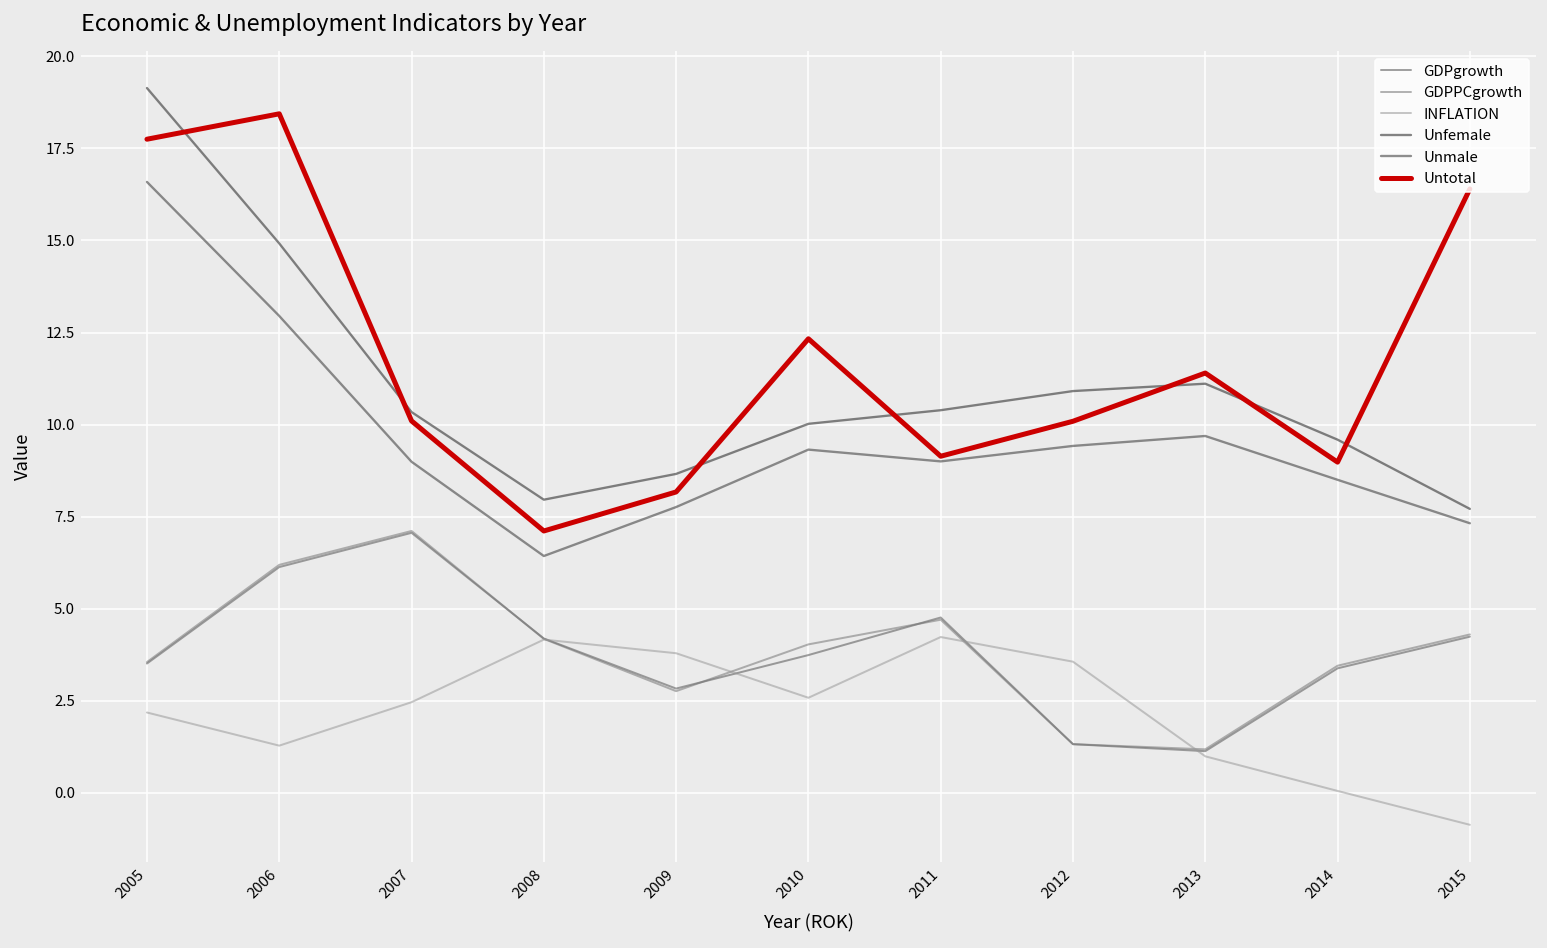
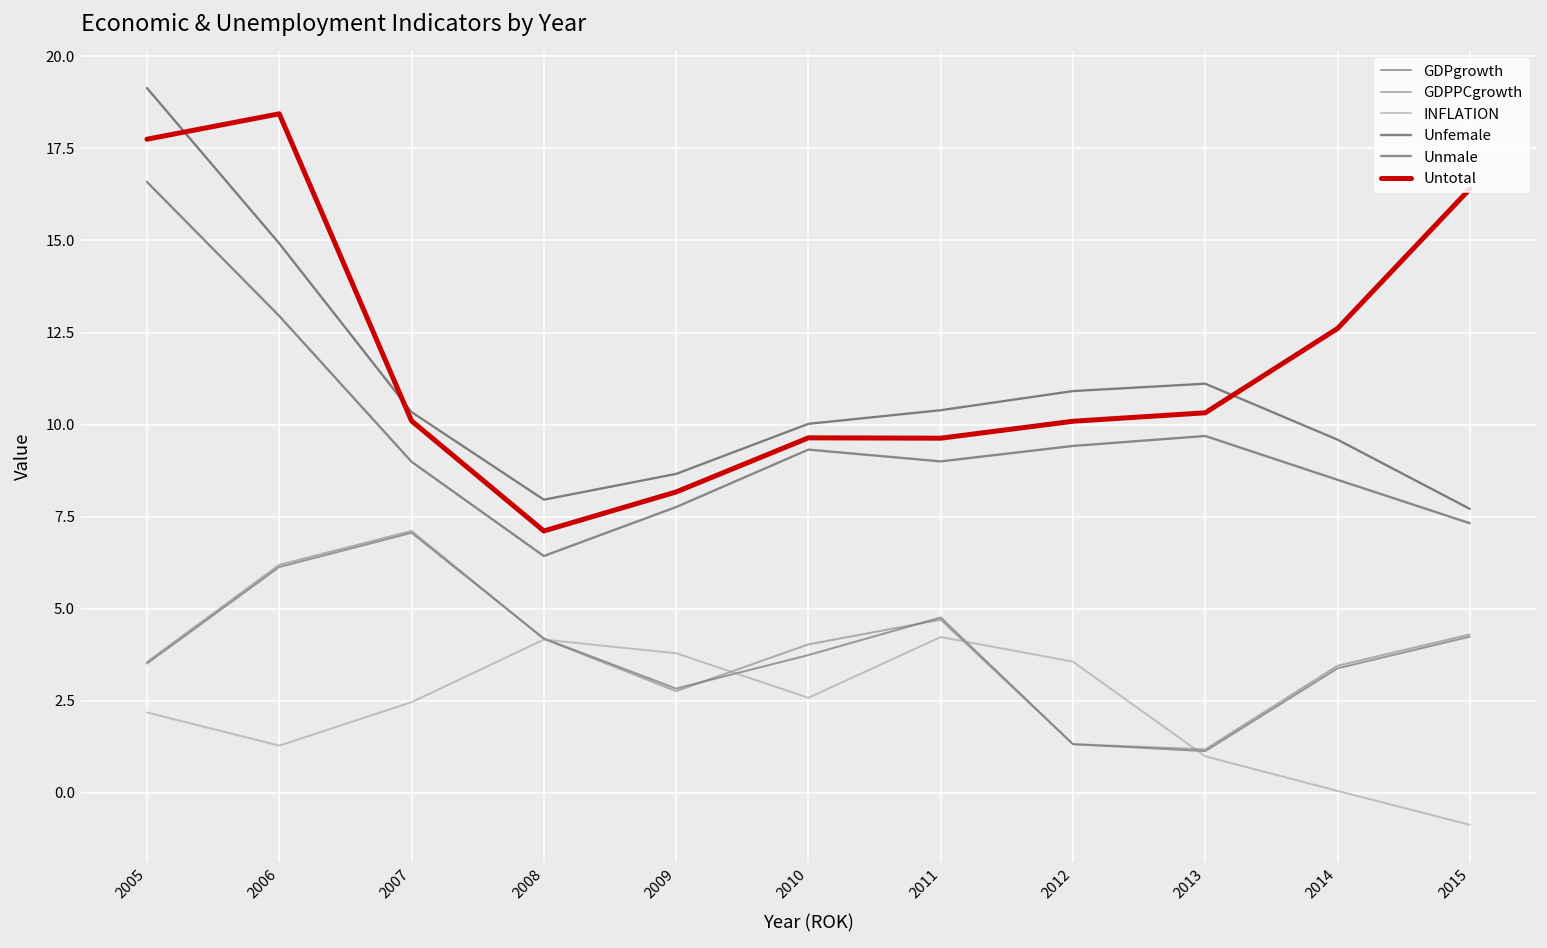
Untotal, 2010: 12.3 -> 9.6
Untotal, 2011: 9.1 -> 9.6
Untotal, 2013: 11.4 -> 10.3
Untotal, 2014: 9.0 -> 12.6
